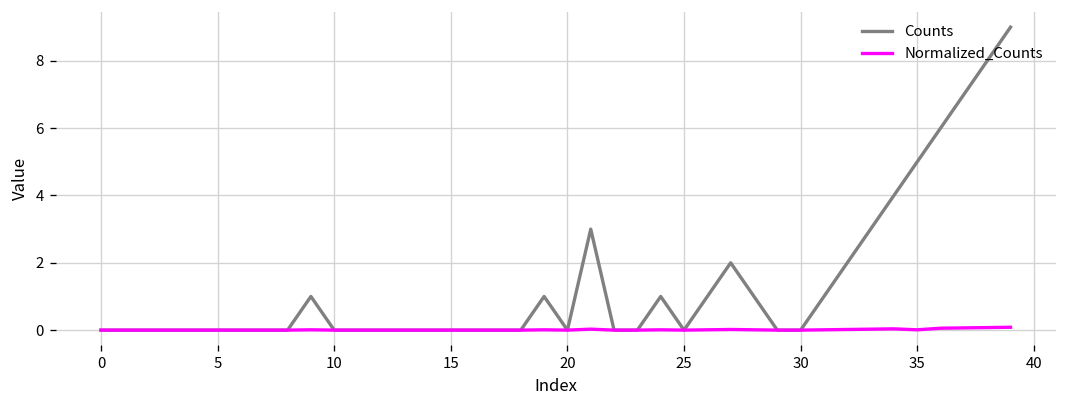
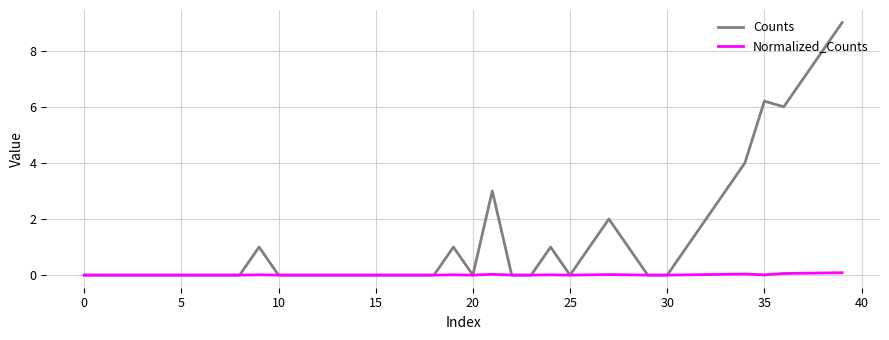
Counts, 35: 5.0 -> 6.2
